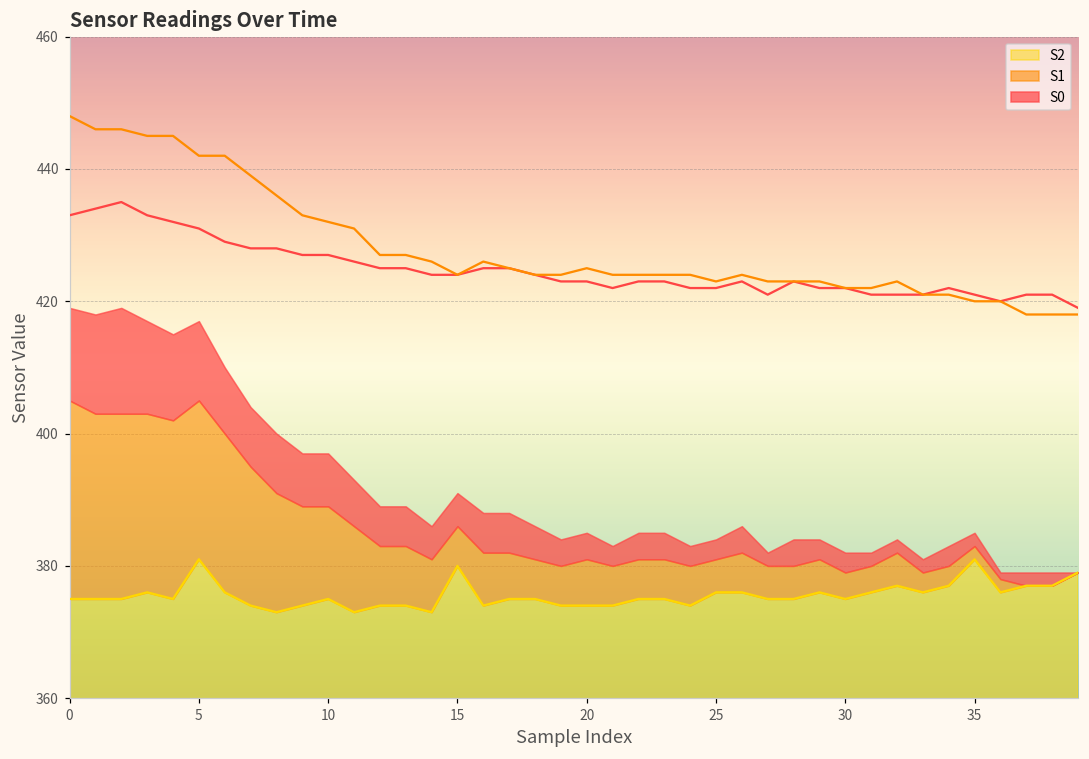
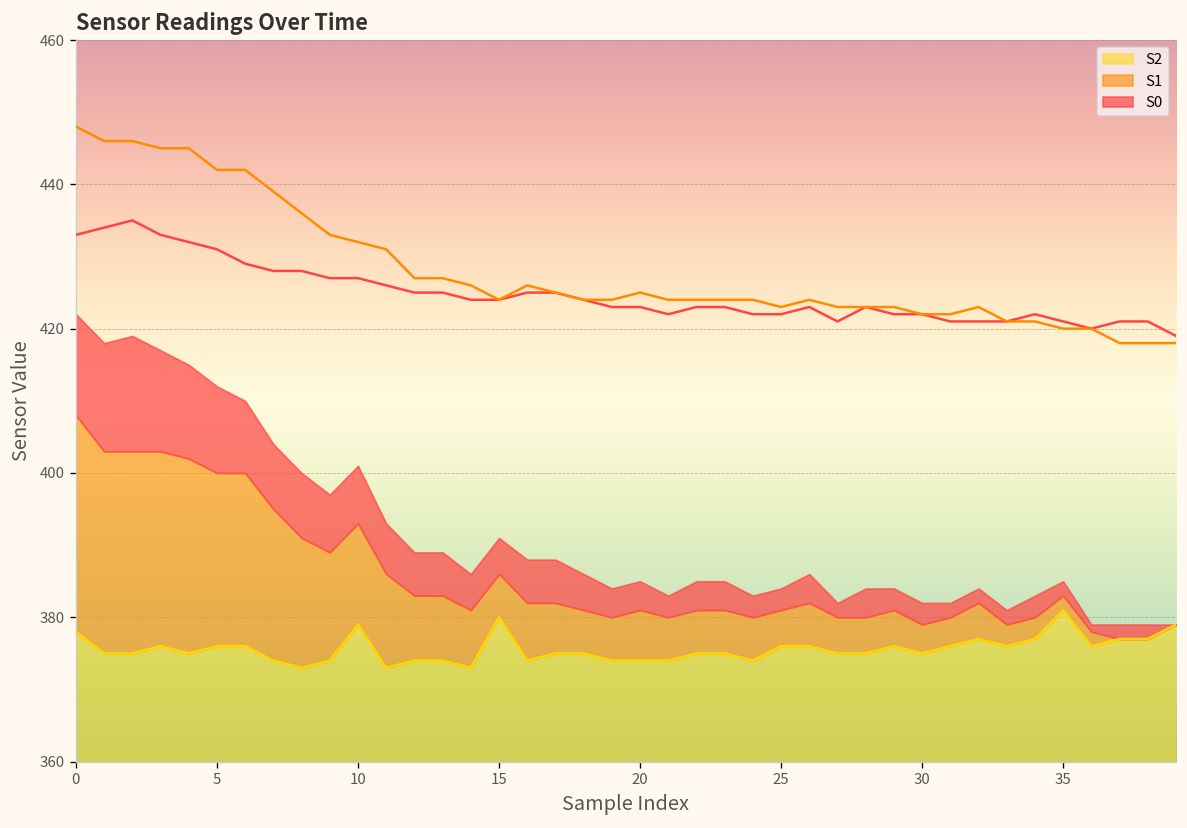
S2, 0: 375 -> 378
S2, 5: 381 -> 376
S2, 10: 375 -> 379
